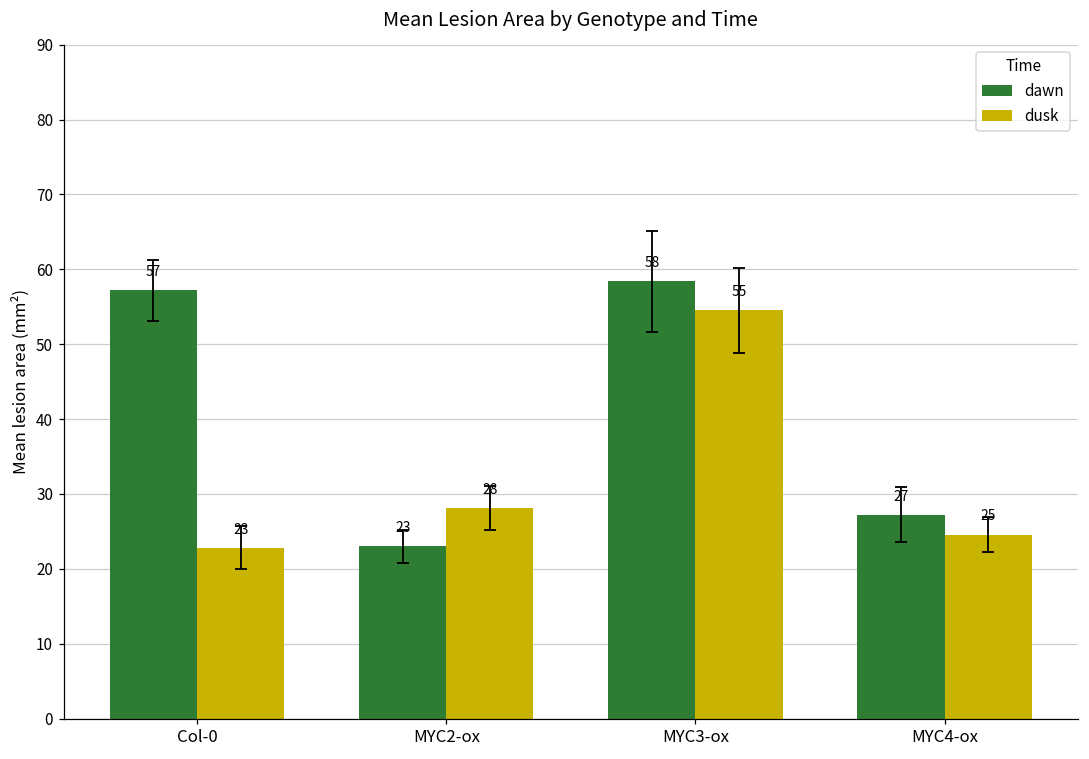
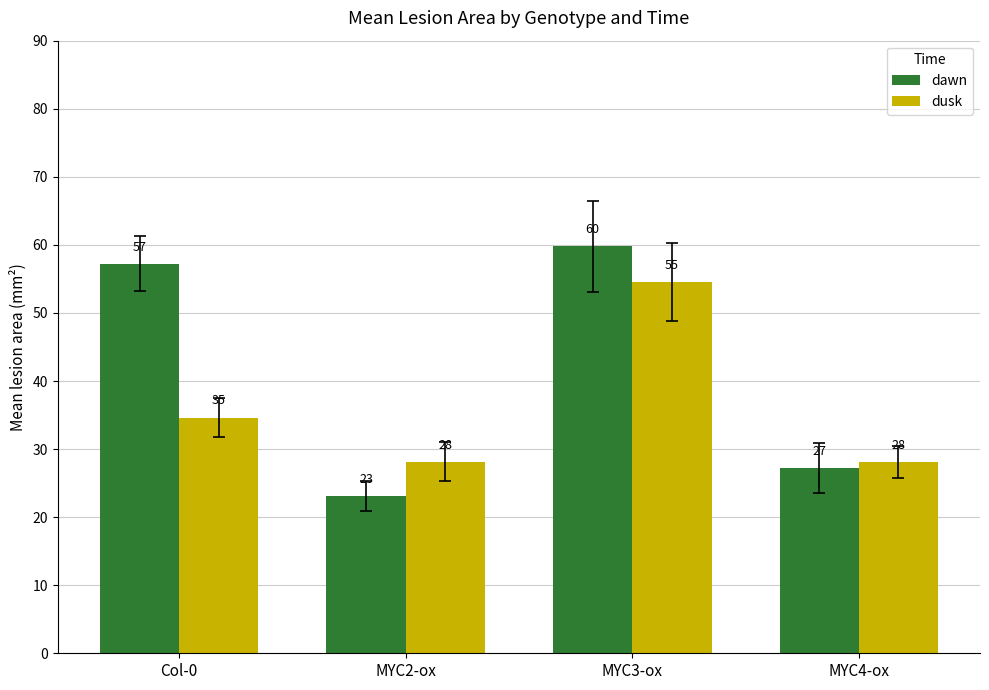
dusk, Col-0: 23 -> 35
dawn, MYC3-ox: 58 -> 60
dusk, MYC4-ox: 25 -> 28
